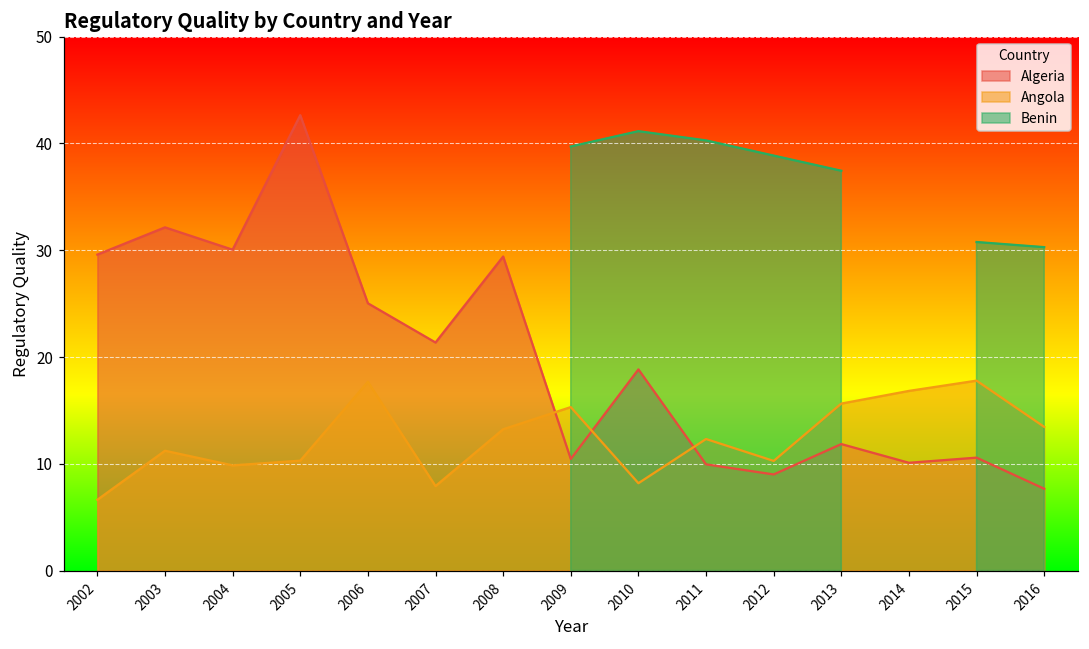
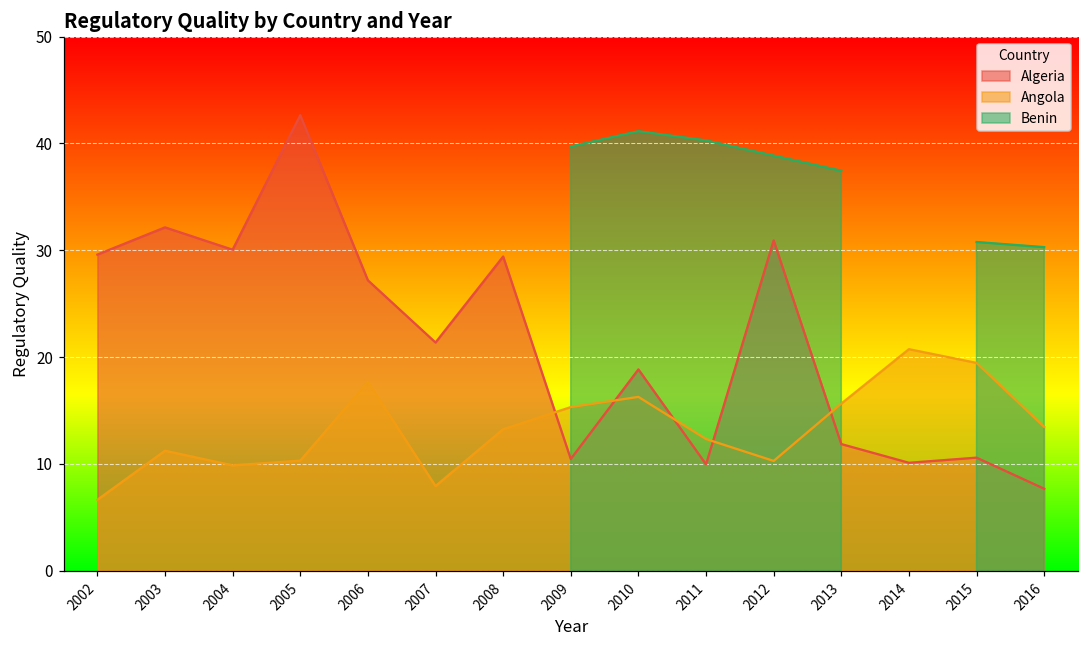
Algeria, 2006: 25 -> 27
Angola, 2010: 8 -> 16
Algeria, 2012: 9 -> 31
Angola, 2014: 17 -> 21
Angola, 2015: 18 -> 19
